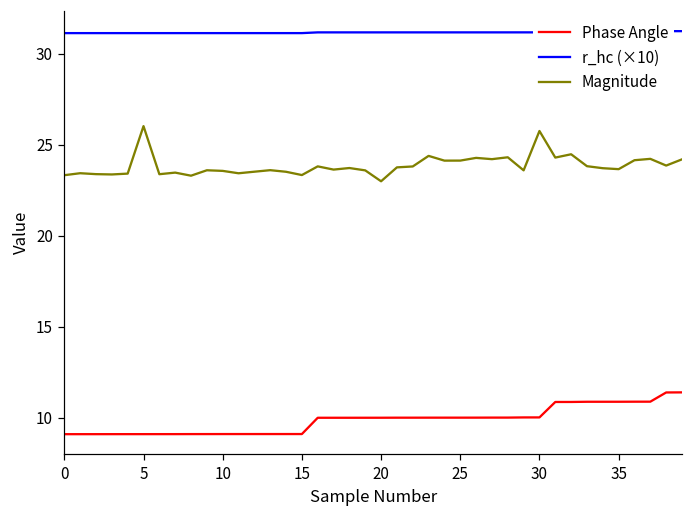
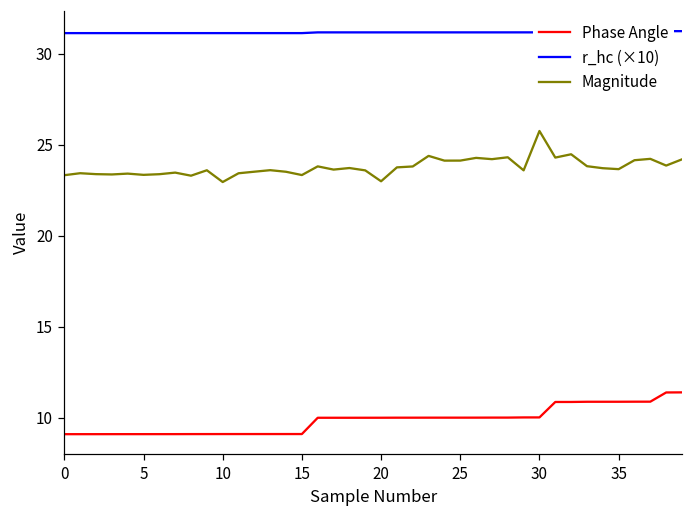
Magnitude, 5: 26.0 -> 23.4
Magnitude, 10: 23.6 -> 23.0
